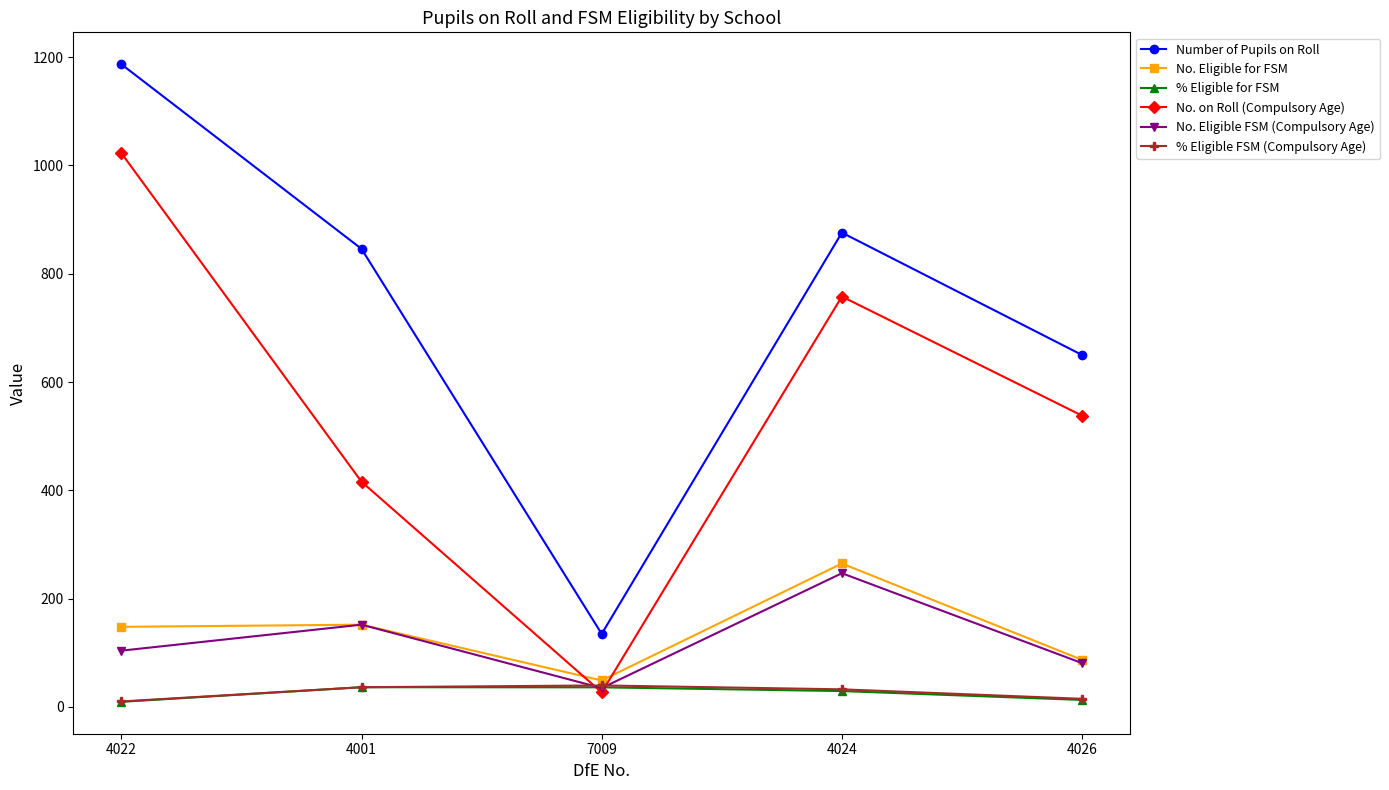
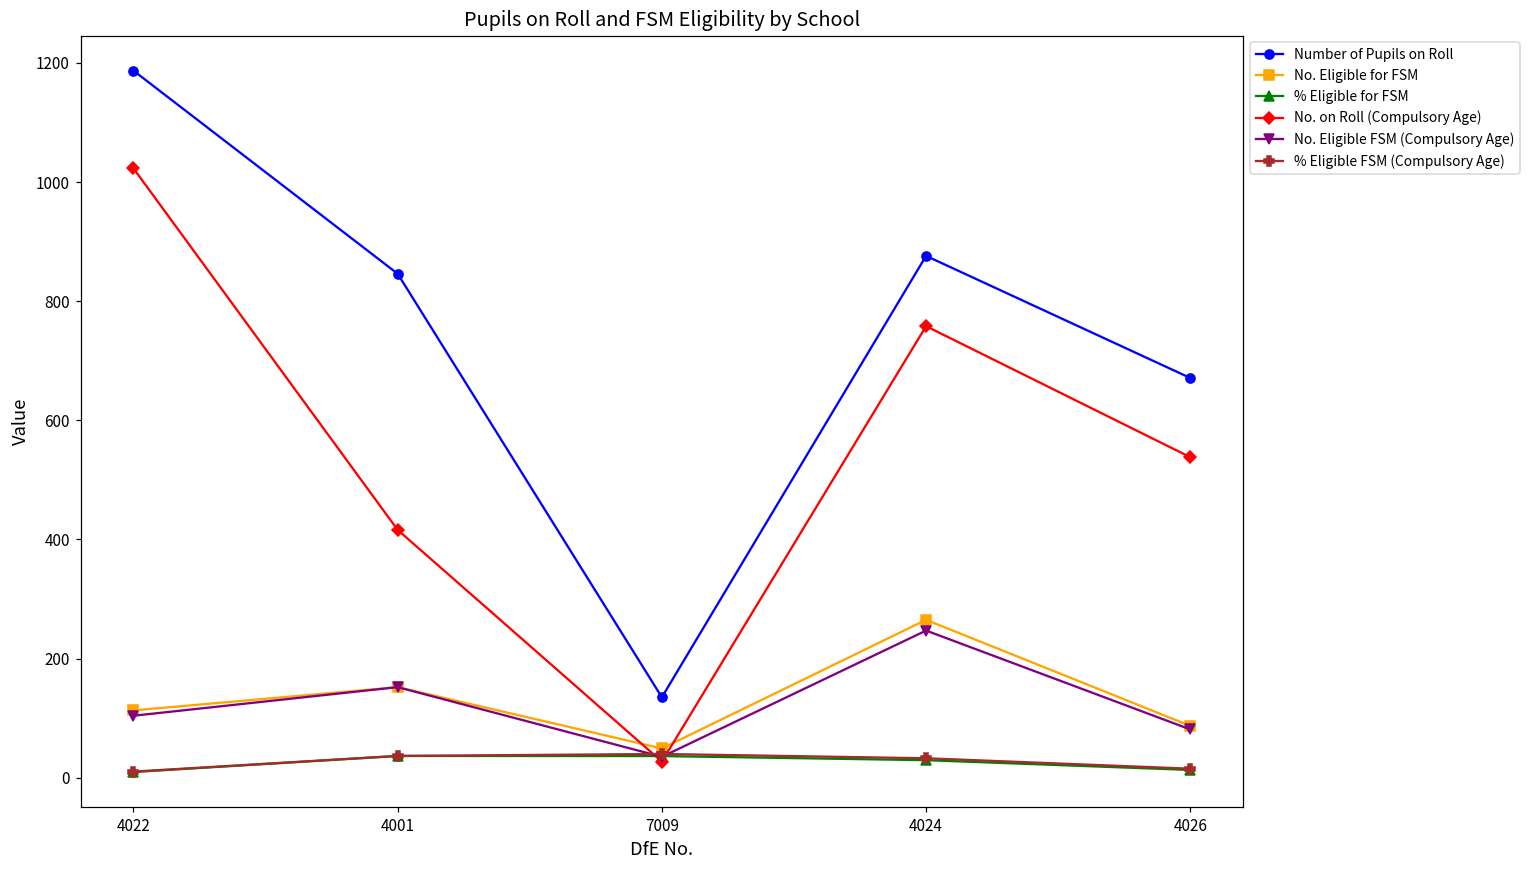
No. Eligible for FSM, 4022: 150 -> 110
Number of Pupils on Roll, 4026: 650 -> 670
